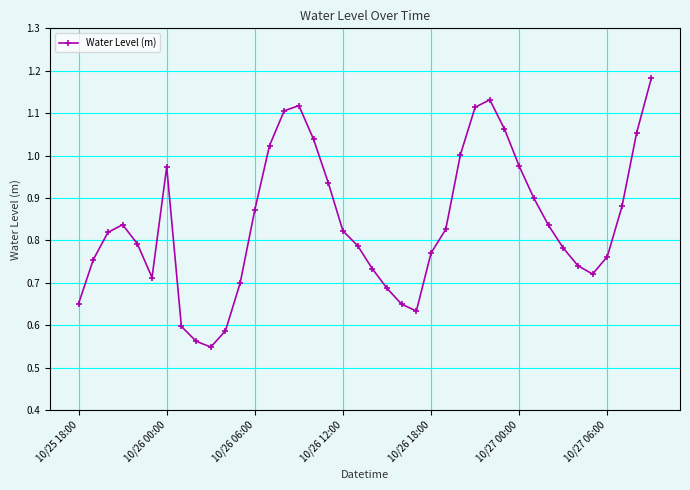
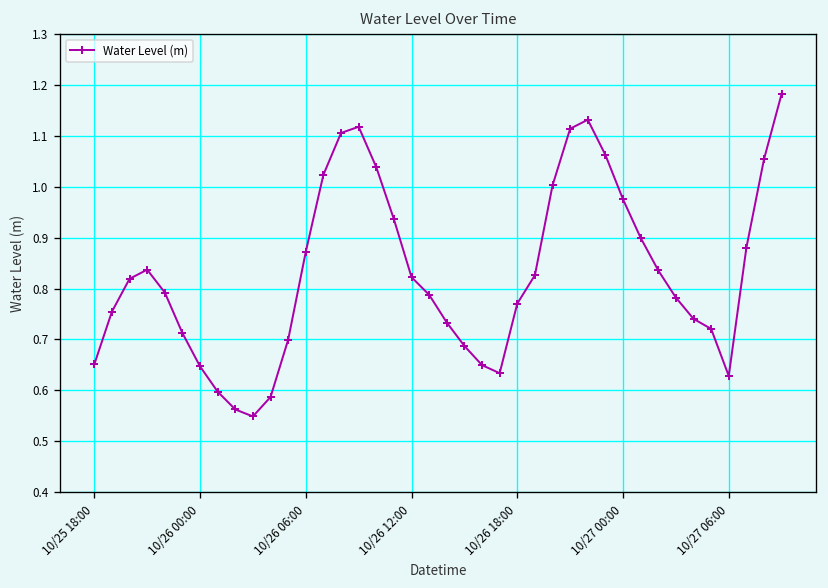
10/26 00:00: 0.97 -> 0.65
10/27 06:00: 0.76 -> 0.63
